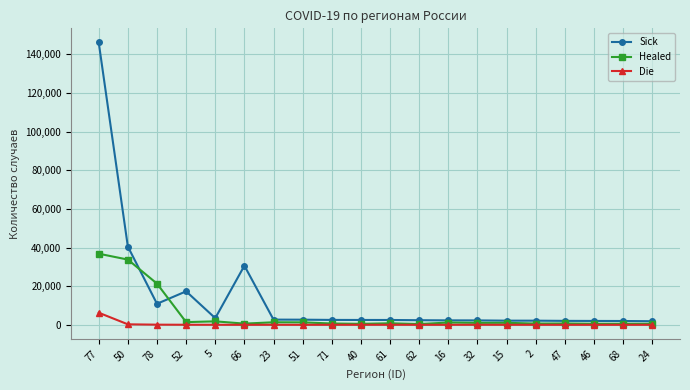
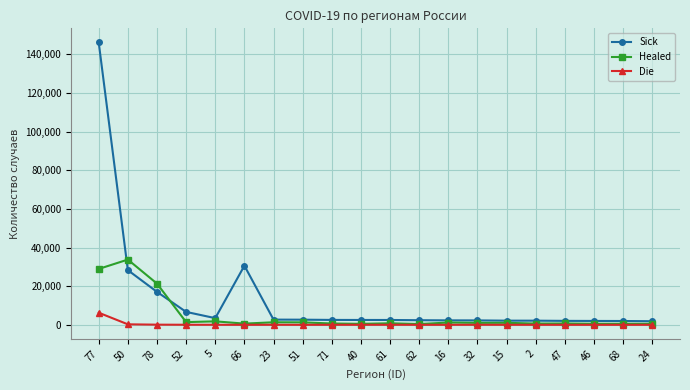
Healed, 77: 37,000 -> 29,000
Sick, 50: 40,000 -> 28,000
Sick, 78: 11,000 -> 17,000
Sick, 52: 17,000 -> 7,000
